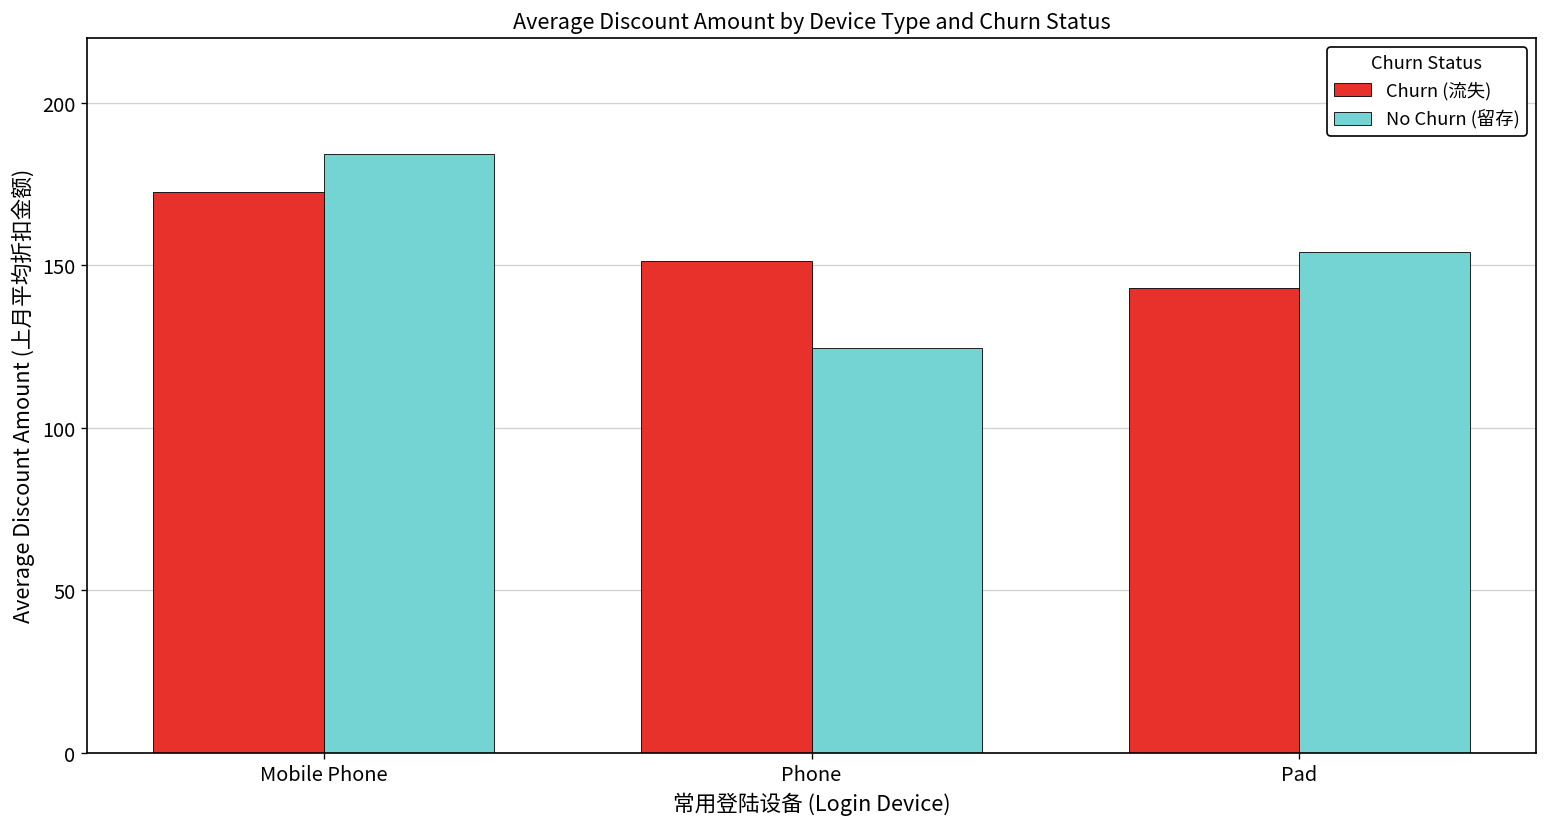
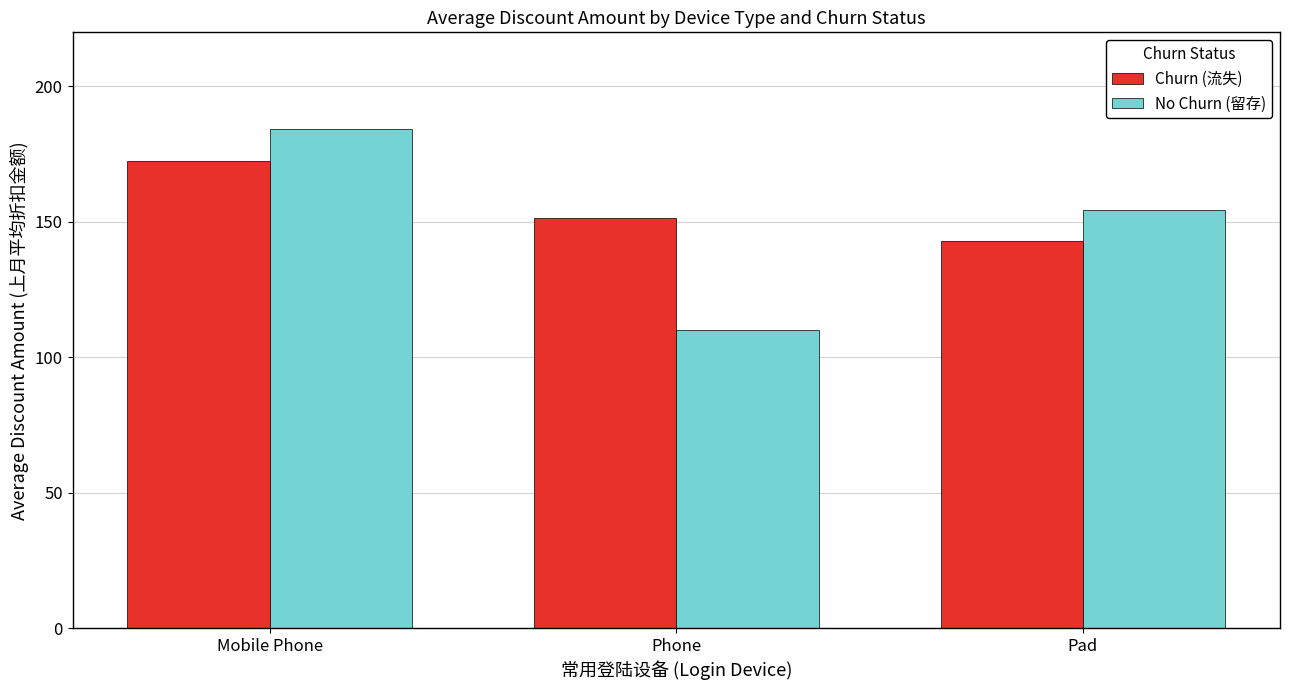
No Churn (留存), Phone: 125 -> 110
